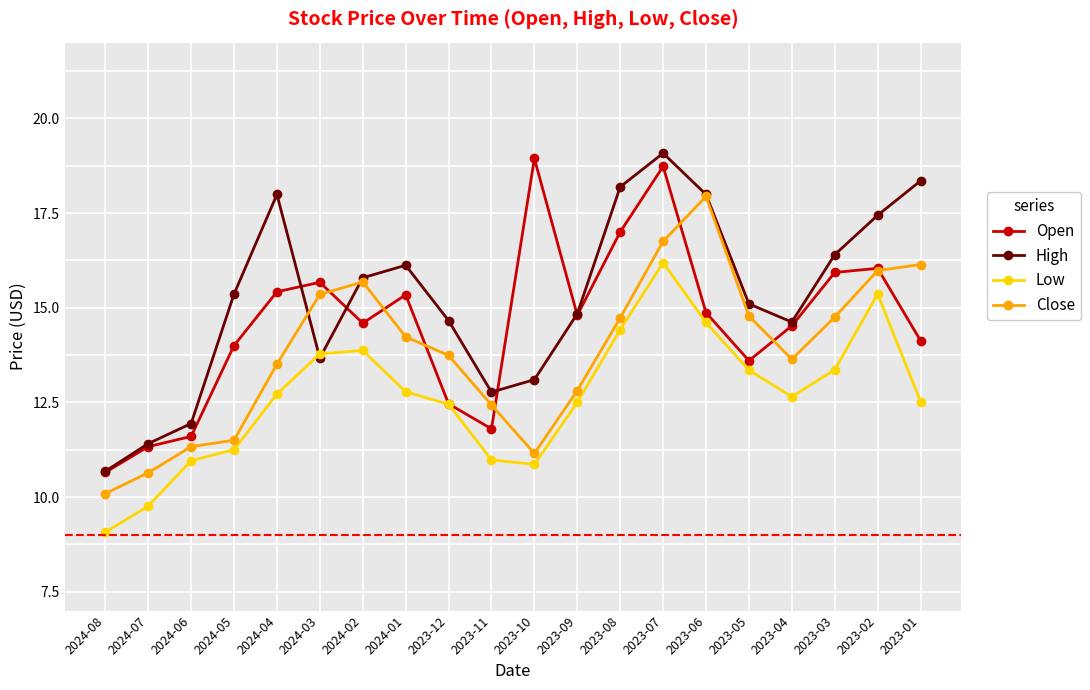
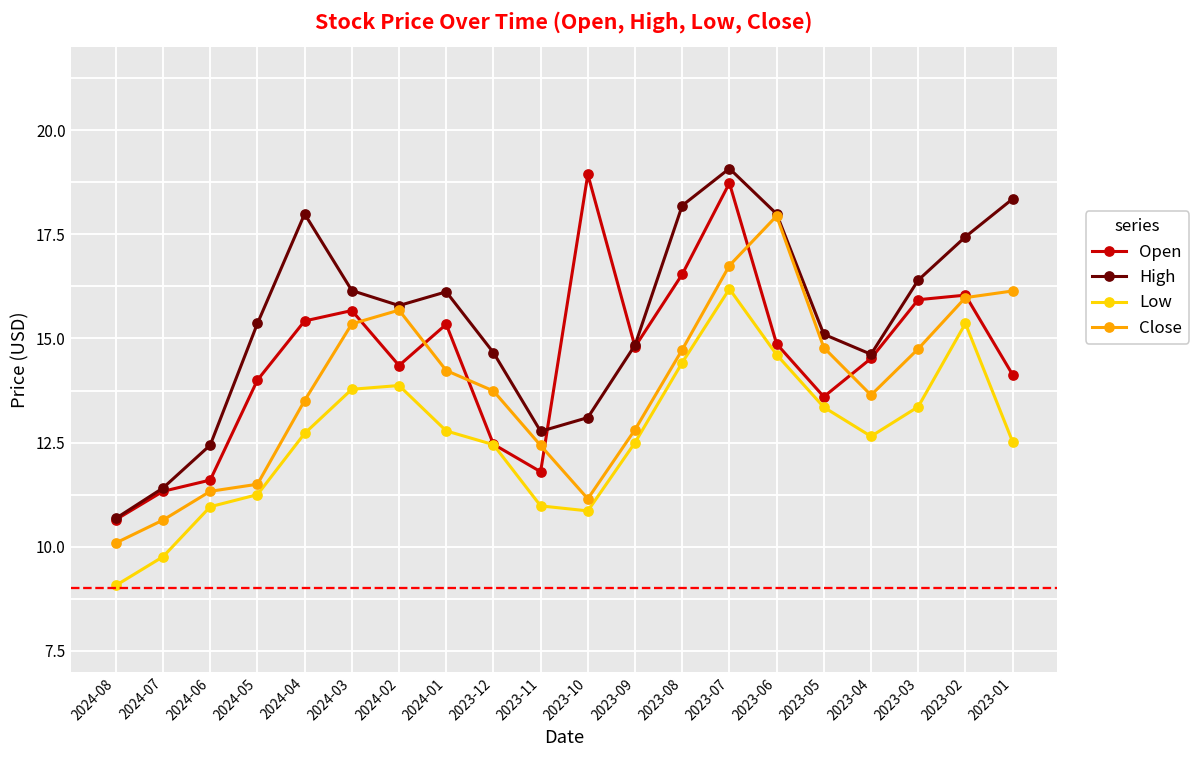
High, 2024-06: 11.9 -> 12.4
High, 2024-03: 13.7 -> 16.2
Open, 2024-02: 14.6 -> 14.4
Open, 2023-08: 17.0 -> 16.5
